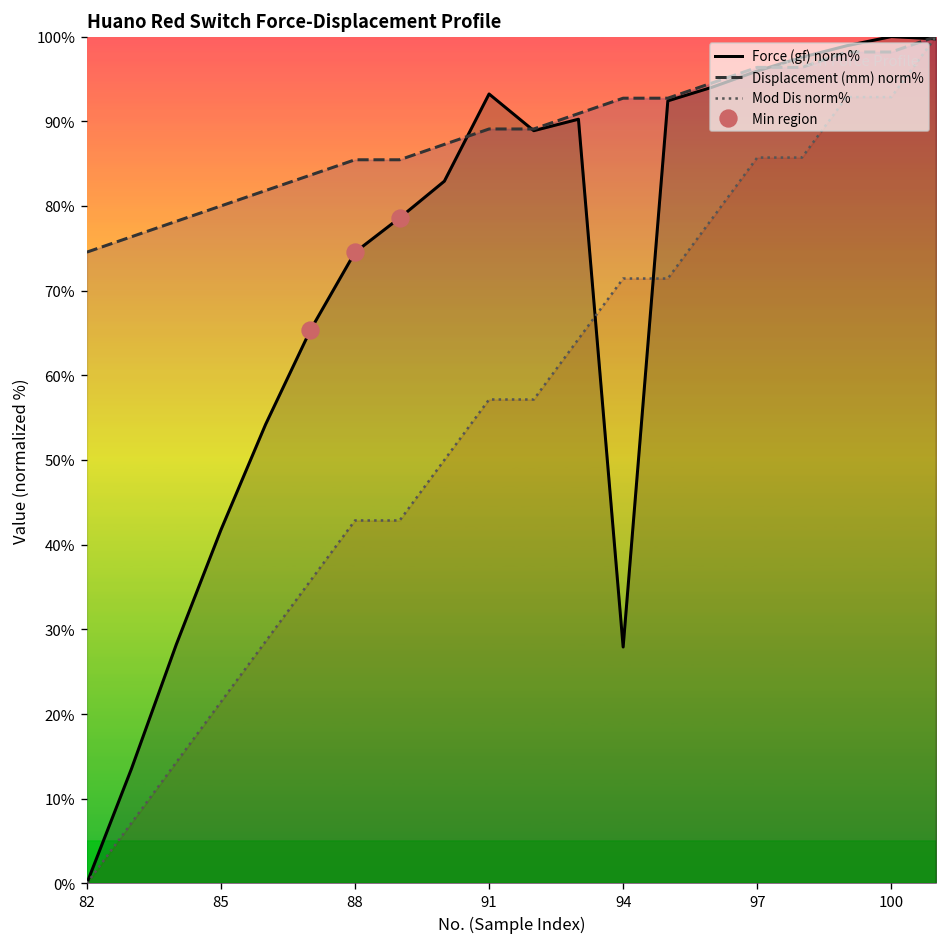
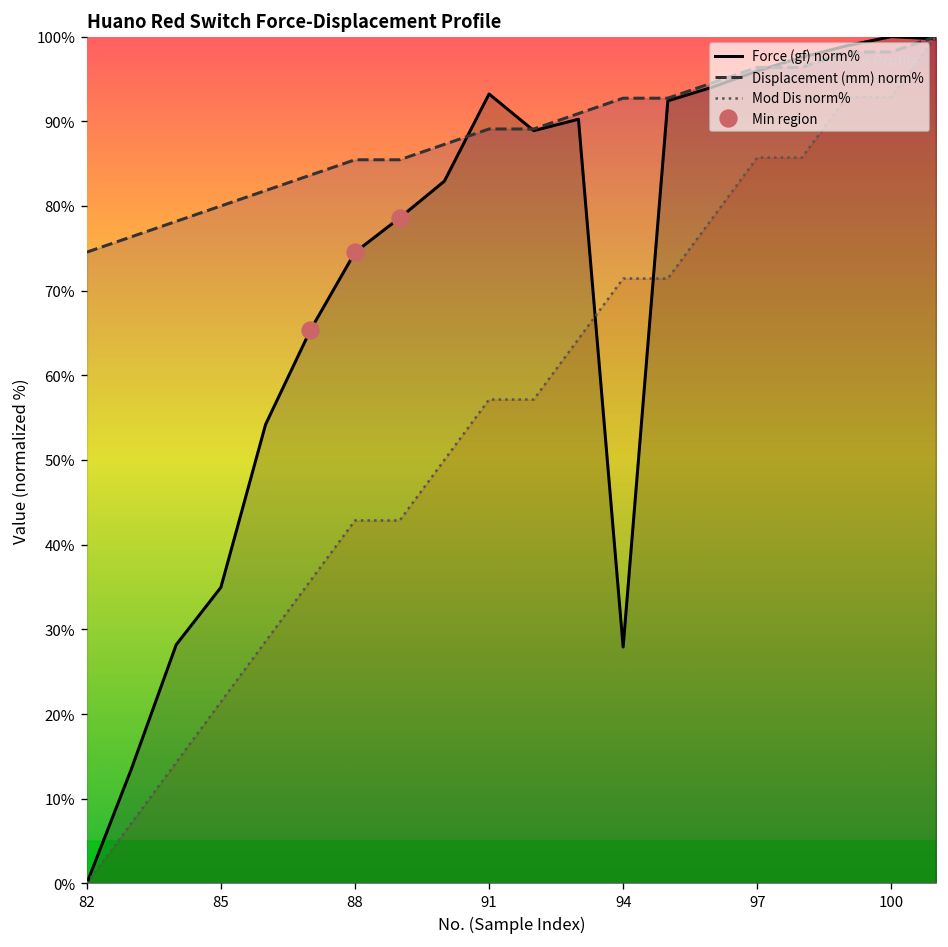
Force (gf) norm%, 85: 42% -> 35%
